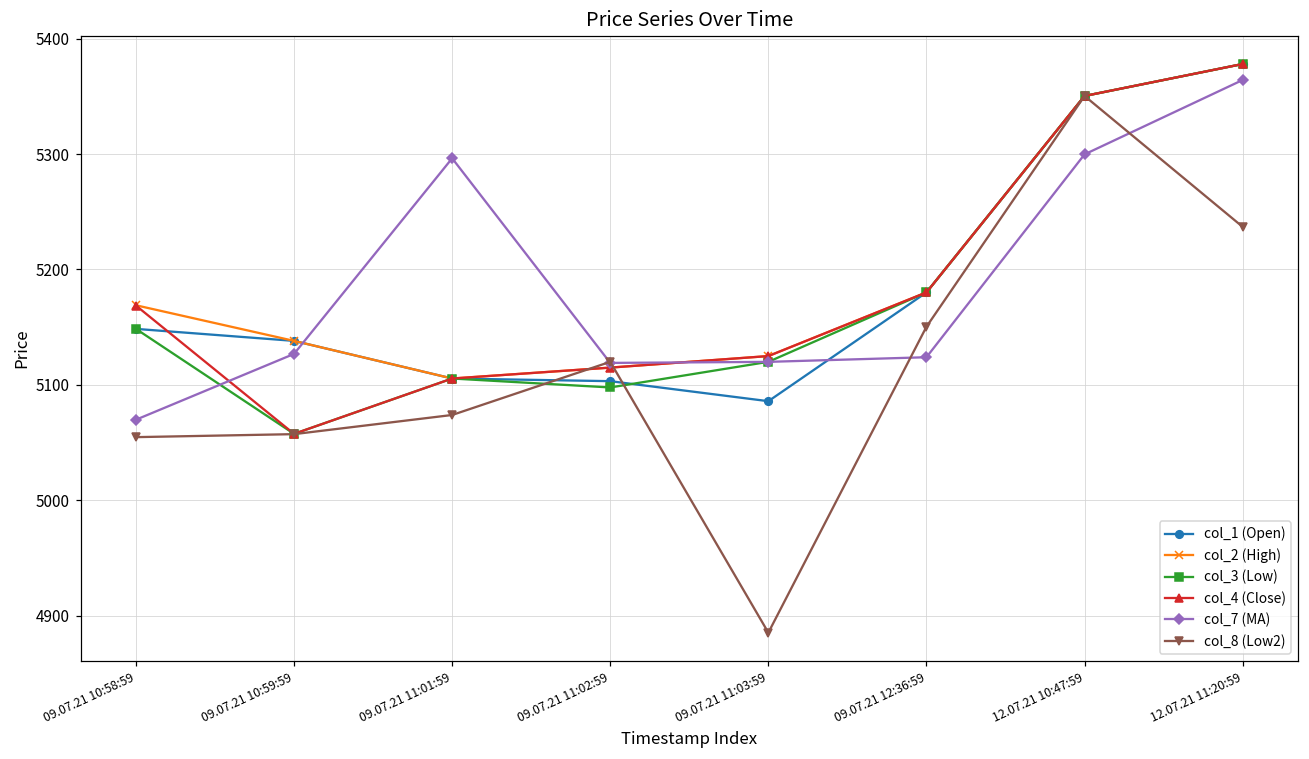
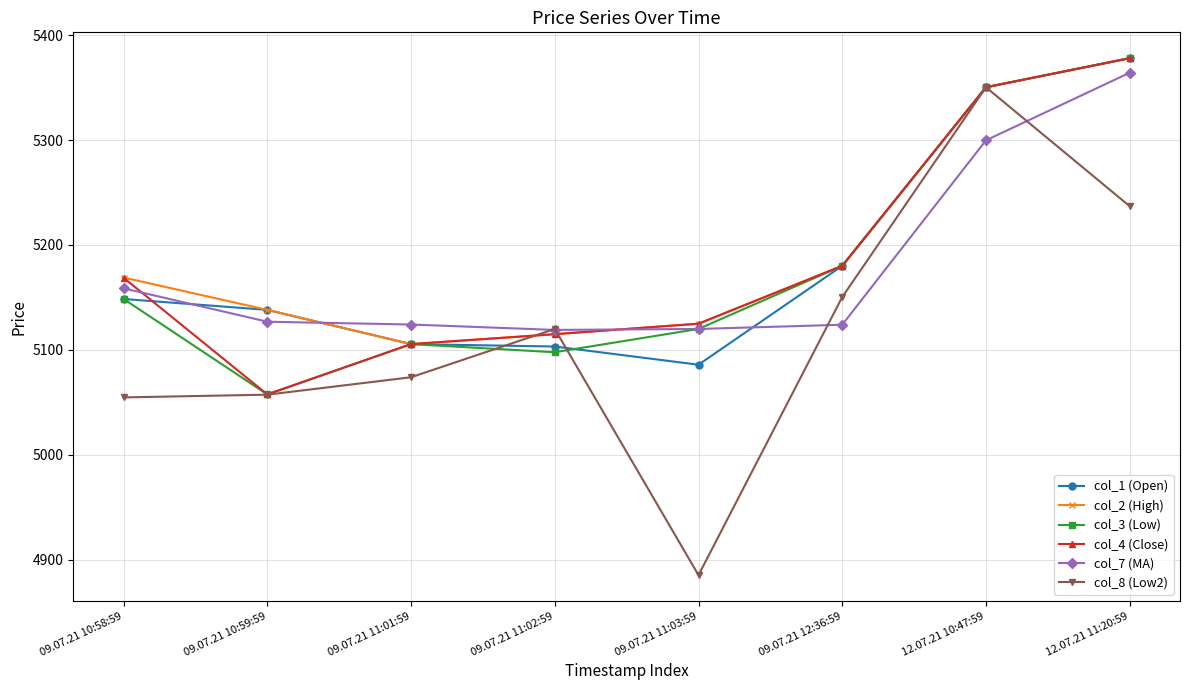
col_7 (MA), 09.07.21 10:58:59: 5070 -> 5159
col_7 (MA), 09.07.21 11:01:59: 5296 -> 5124
